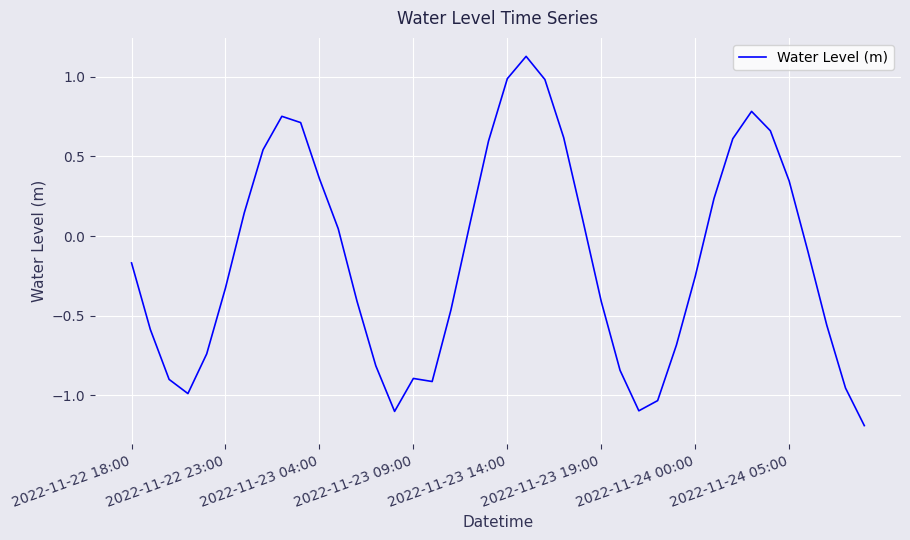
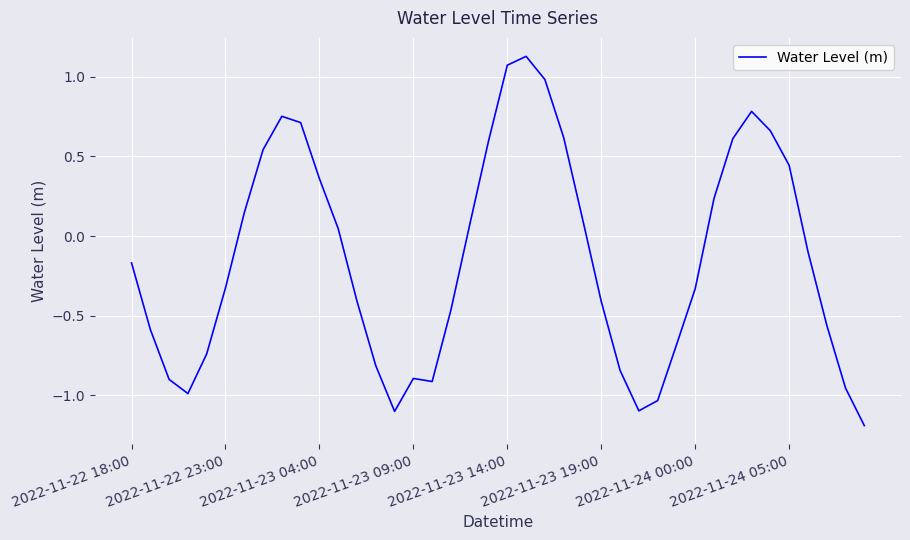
2022-11-23 14:00: 0.99 -> 1.07
2022-11-24 00:00: -0.25 -> -0.33
2022-11-24 05:00: 0.35 -> 0.44
